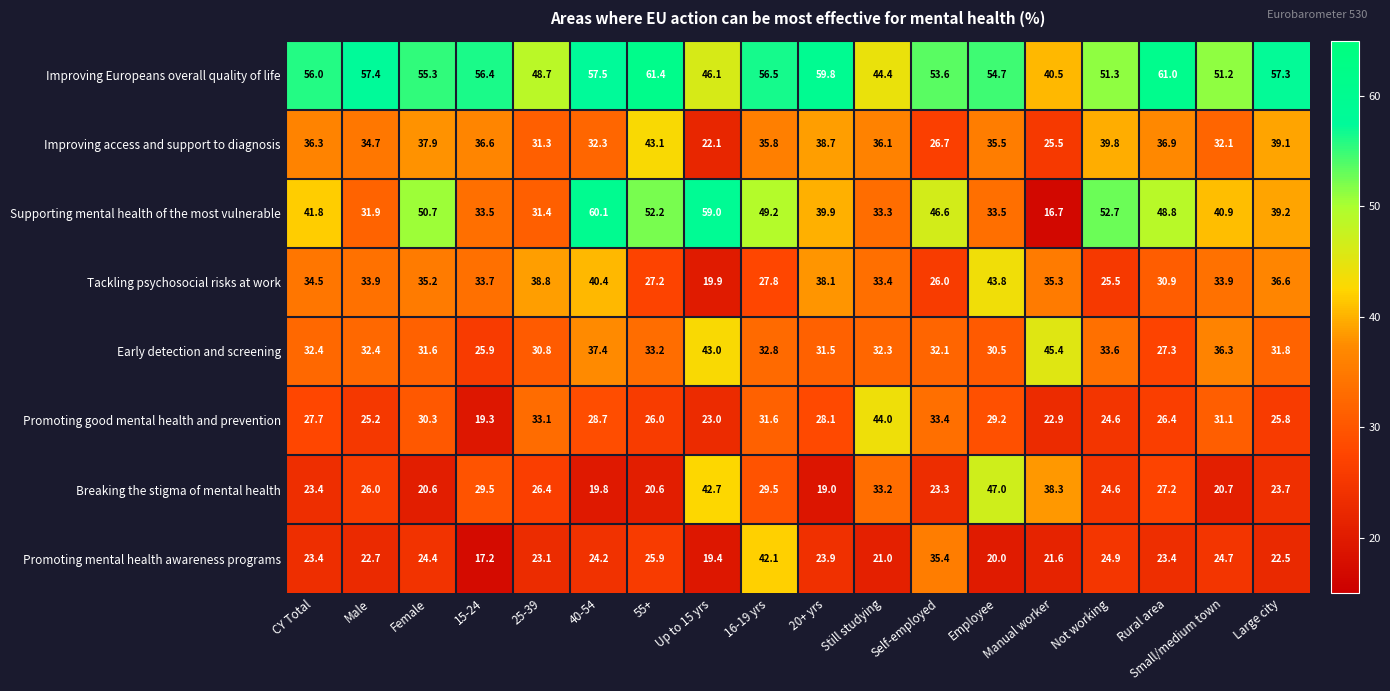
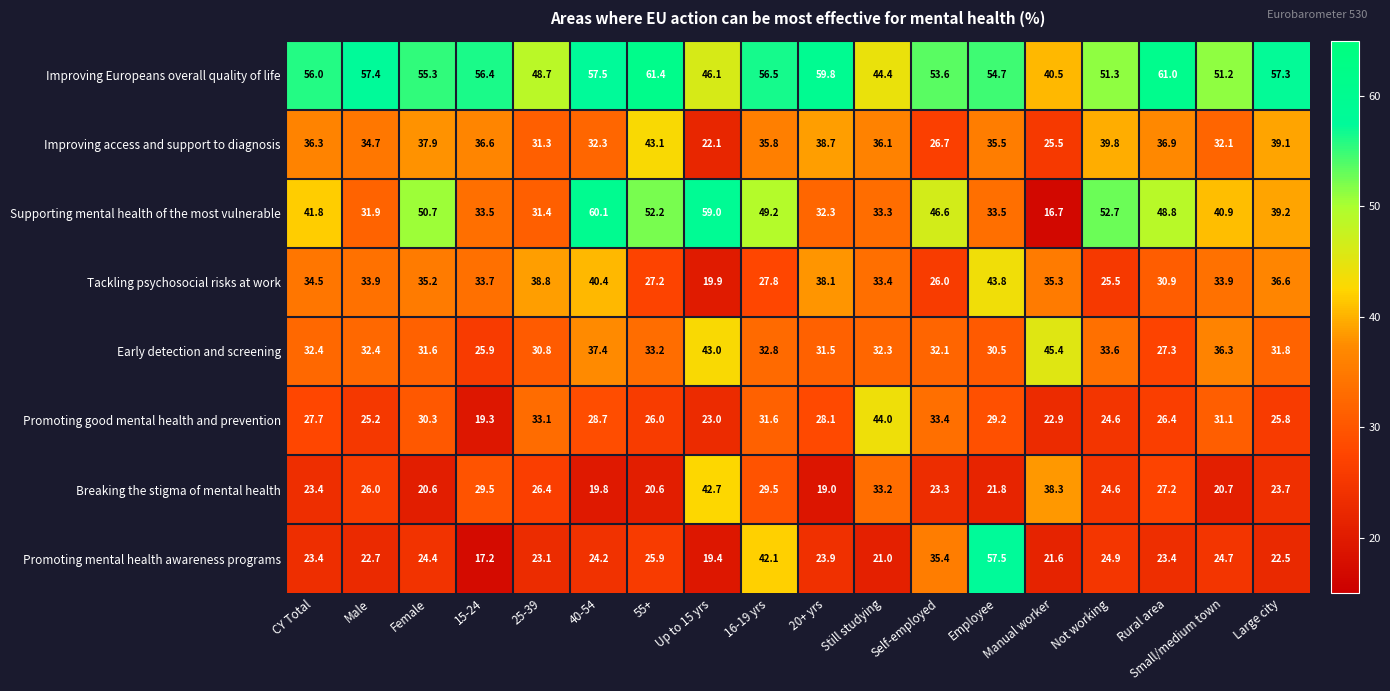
Supporting mental health of the most vulnerable, 20+ yrs: 39.9 -> 32.3
Breaking the stigma of mental health, Employee: 47.0 -> 21.8
Promoting mental health awareness programs, Employee: 20.0 -> 57.5
